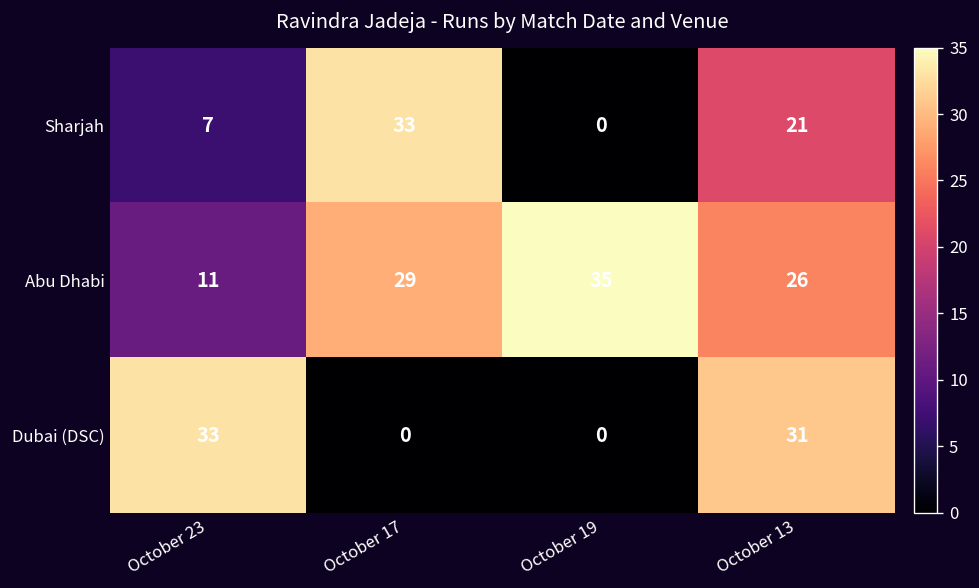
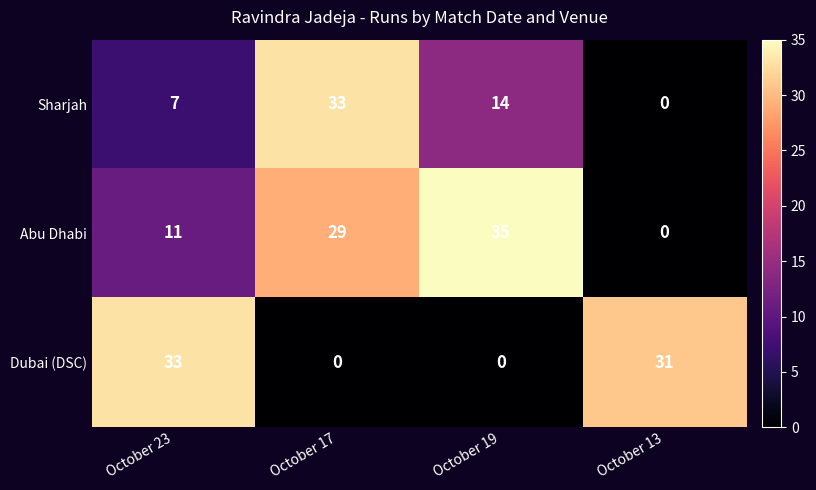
Sharjah, October 19: 0 -> 14
Sharjah, October 13: 21 -> 0
Abu Dhabi, October 13: 26 -> 0
